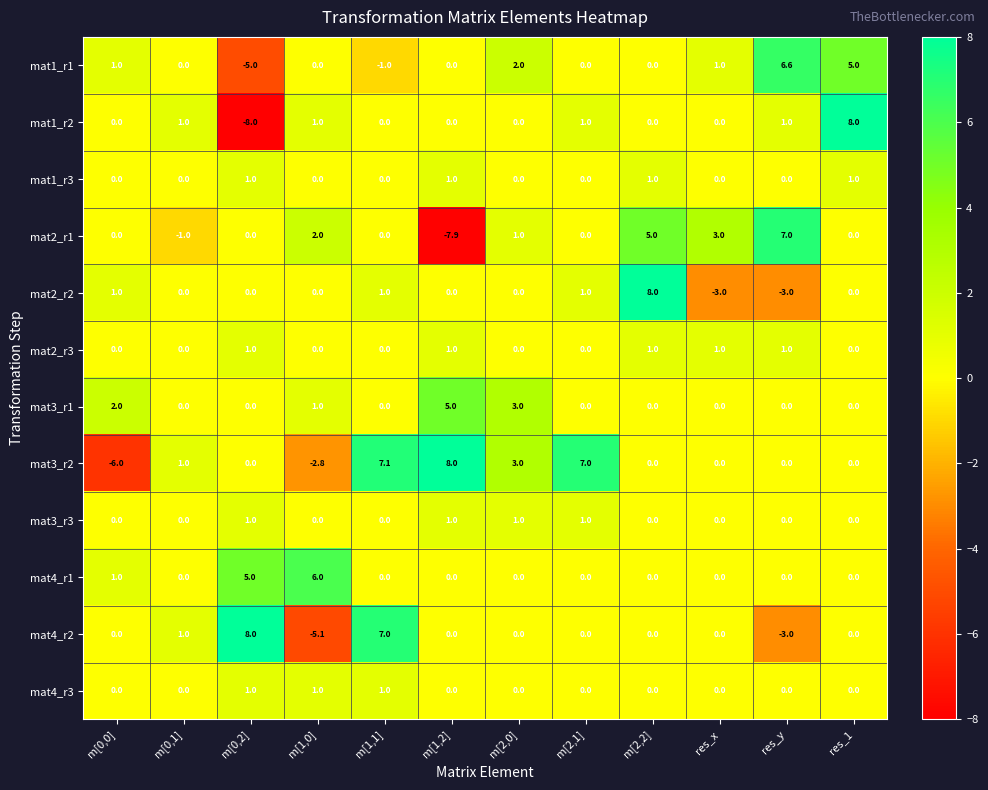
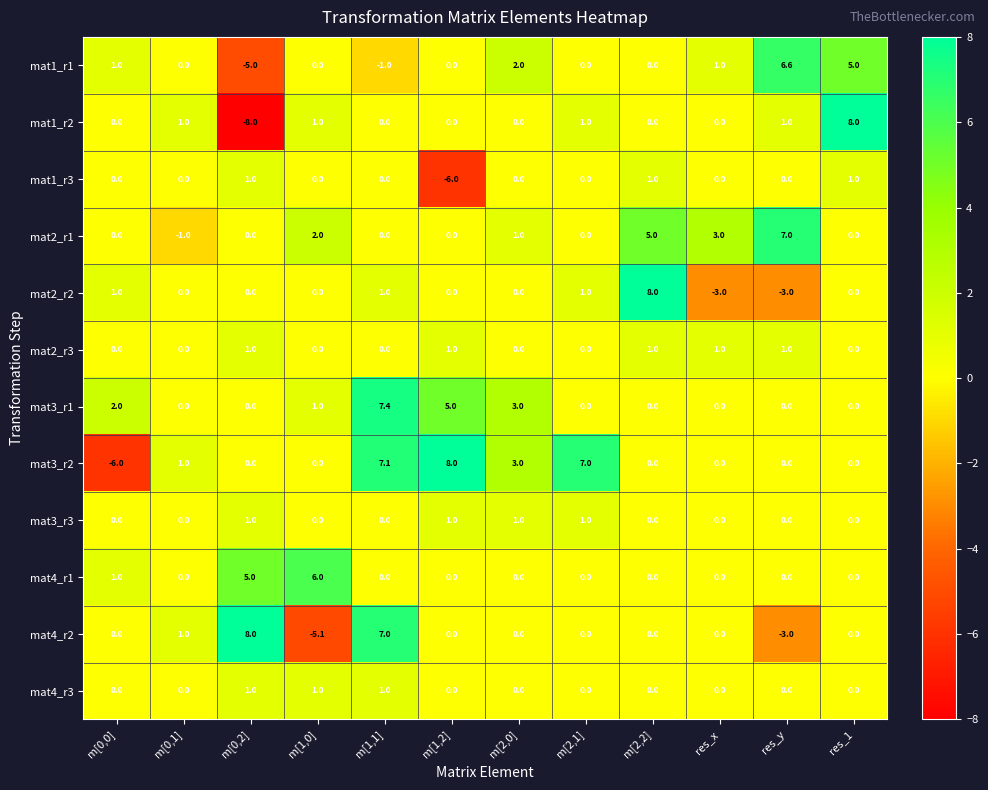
mat1_r3, m[1,2]: 1.0 -> -6.0
mat2_r1, m[1,2]: -7.9 -> 0.0
mat3_r1, m[1,1]: 0.0 -> 7.4
mat3_r2, m[1,0]: -2.8 -> 0.0
